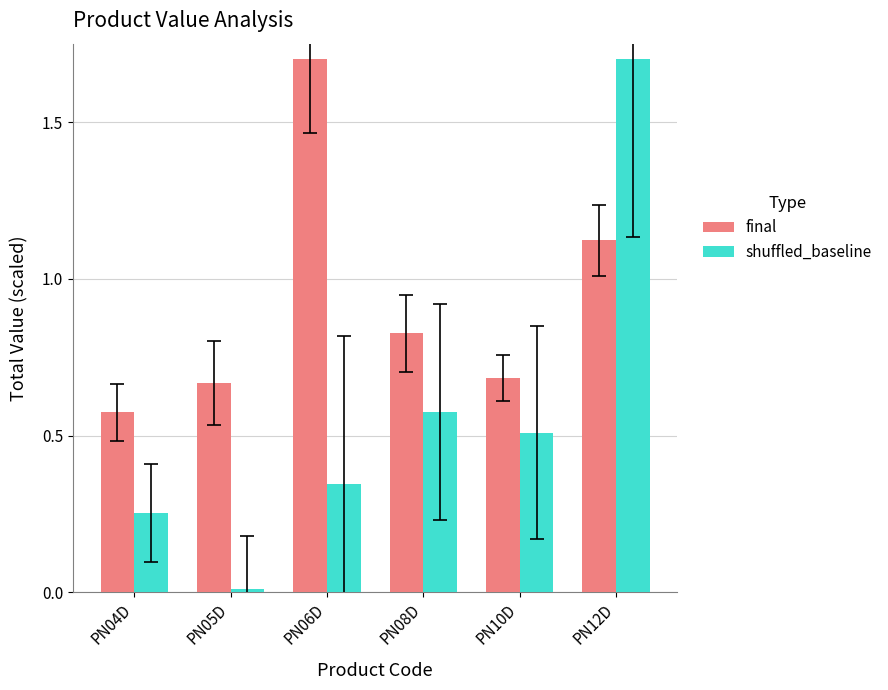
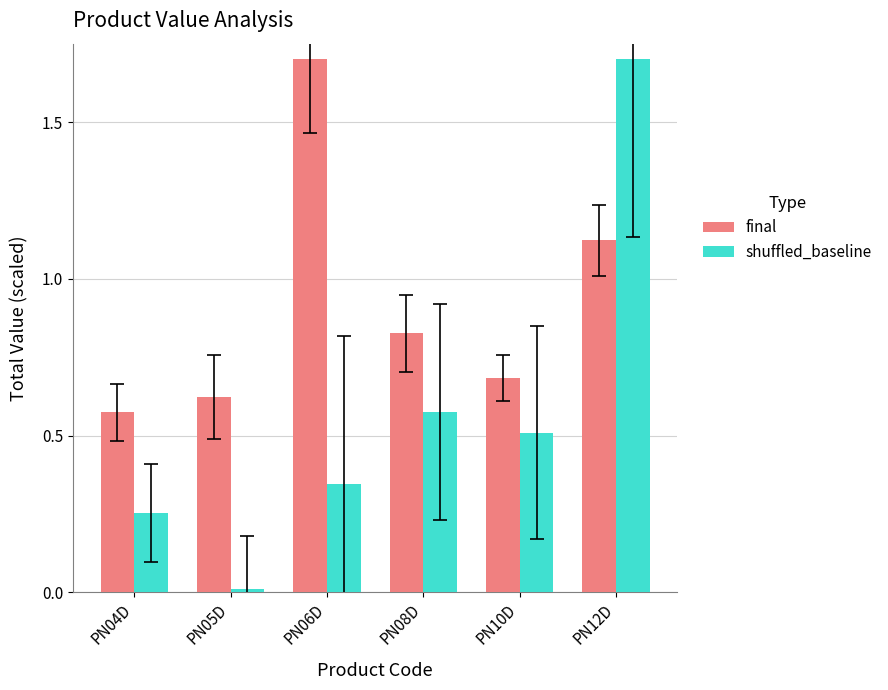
final, PN05D: 0.67 -> 0.62
